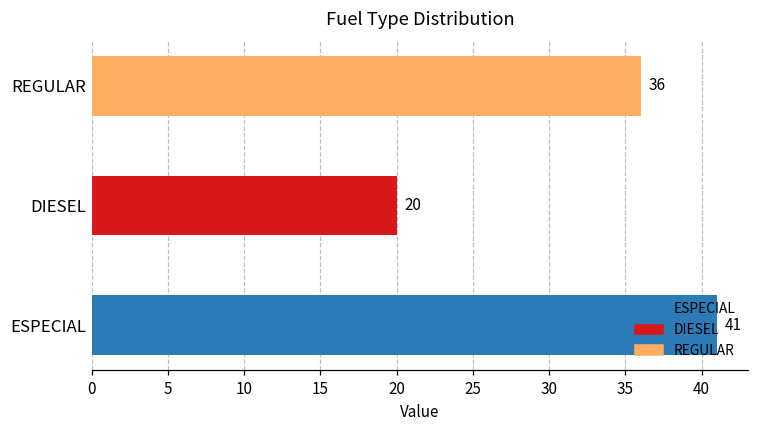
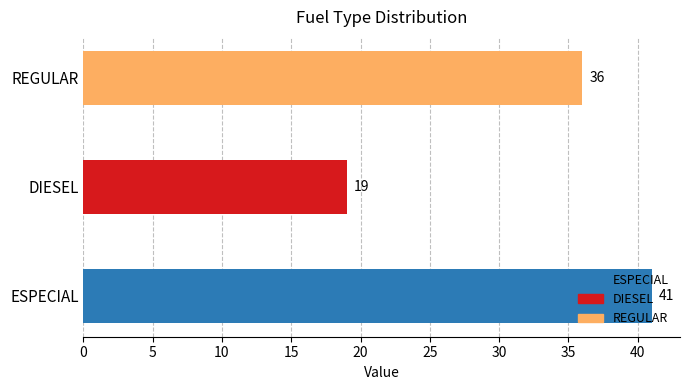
DIESEL: 20 -> 19
